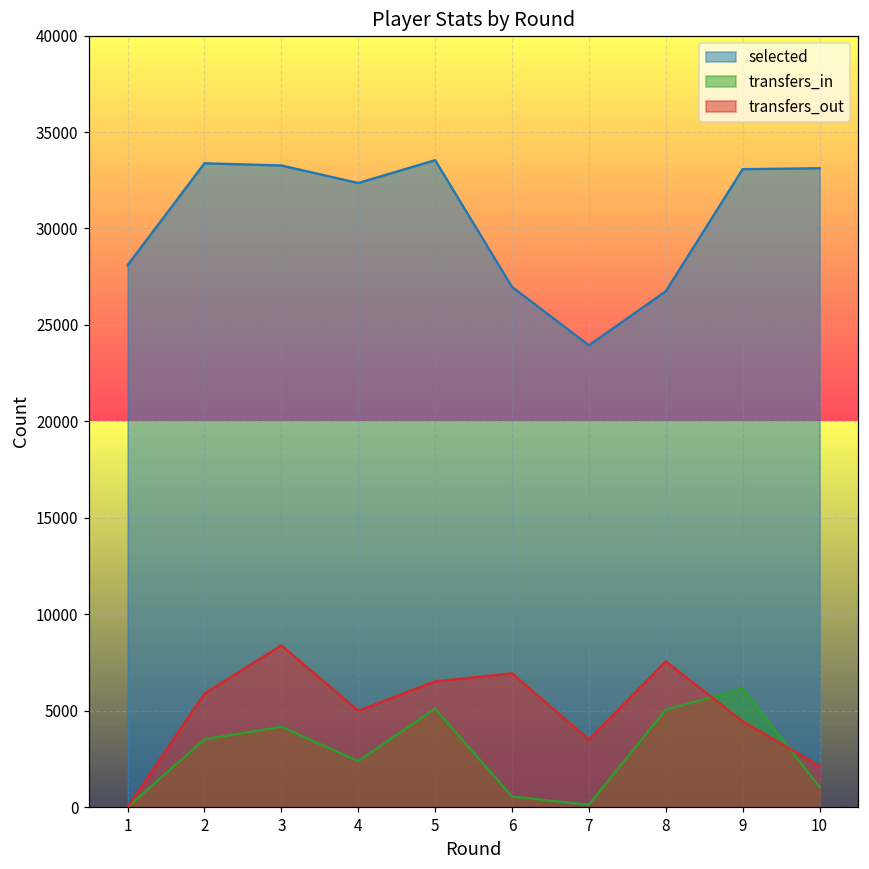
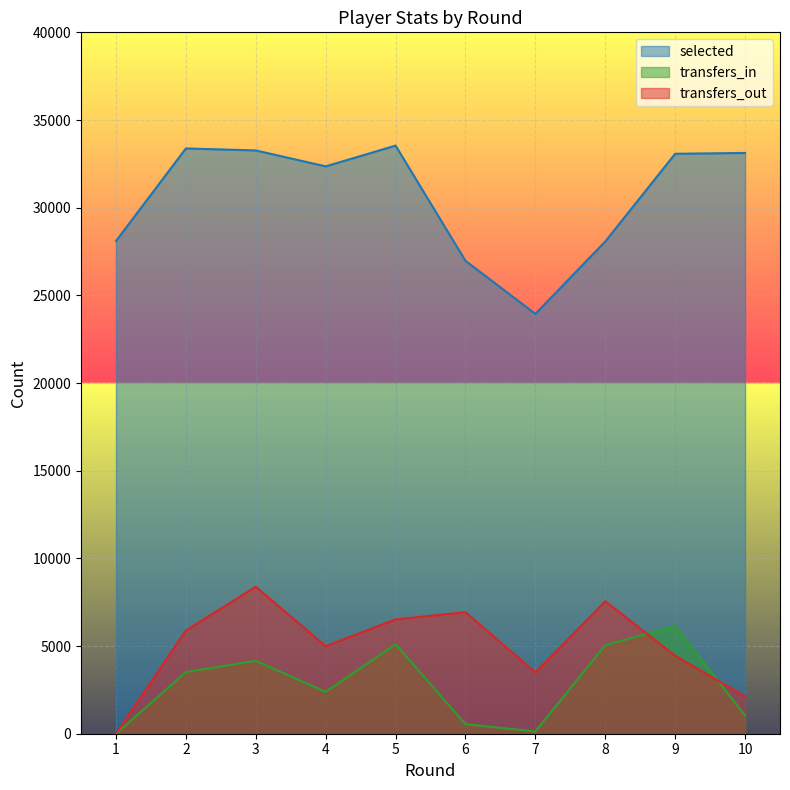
selected, 8: 26700 -> 28100
